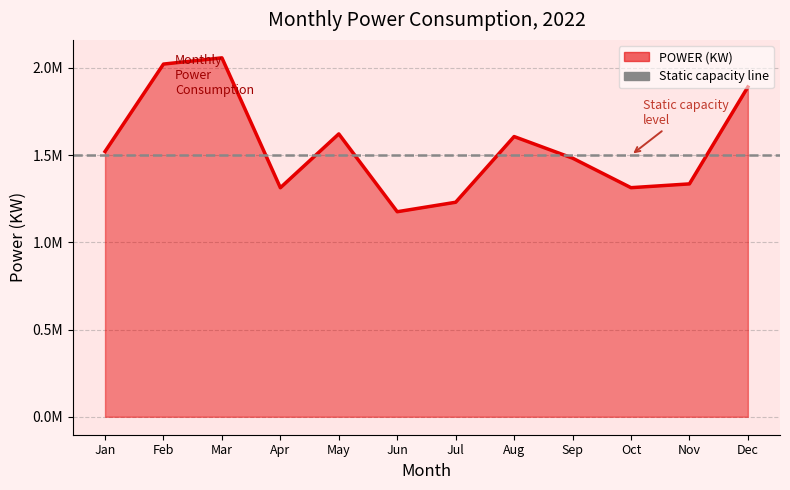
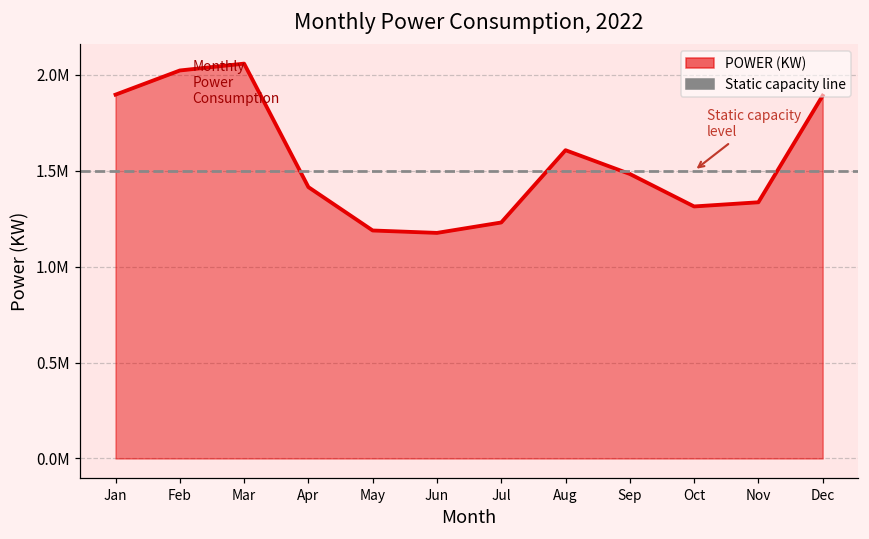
Jan: 1520000 -> 1900000
Apr: 1310000 -> 1410000
May: 1620000 -> 1190000
